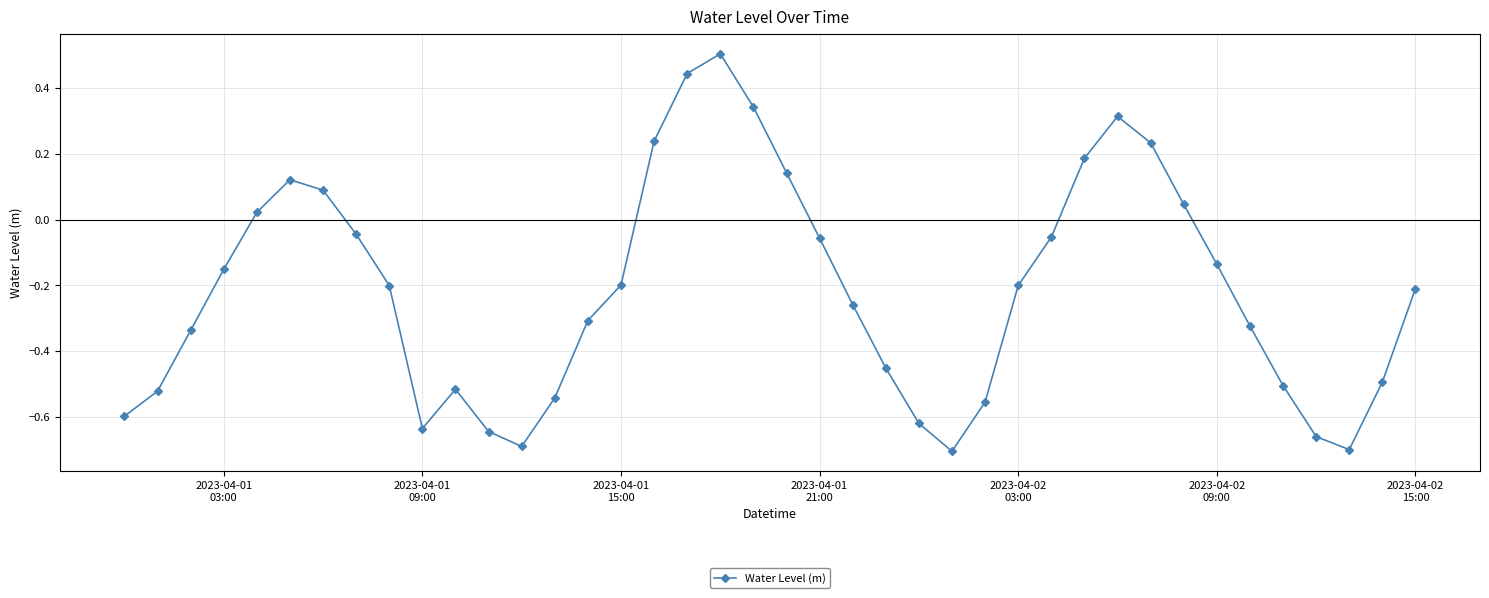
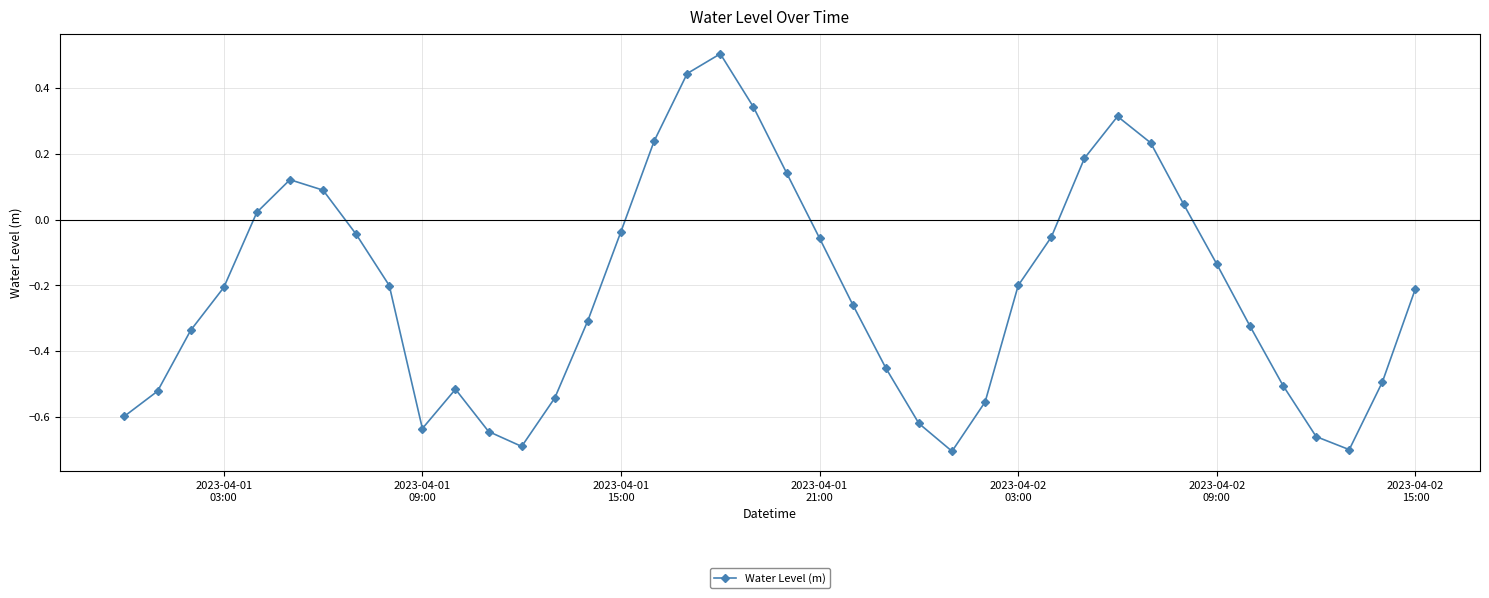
2023-04-01 03:00: -0.15 -> -0.21
2023-04-01 15:00: -0.20 -> -0.04
